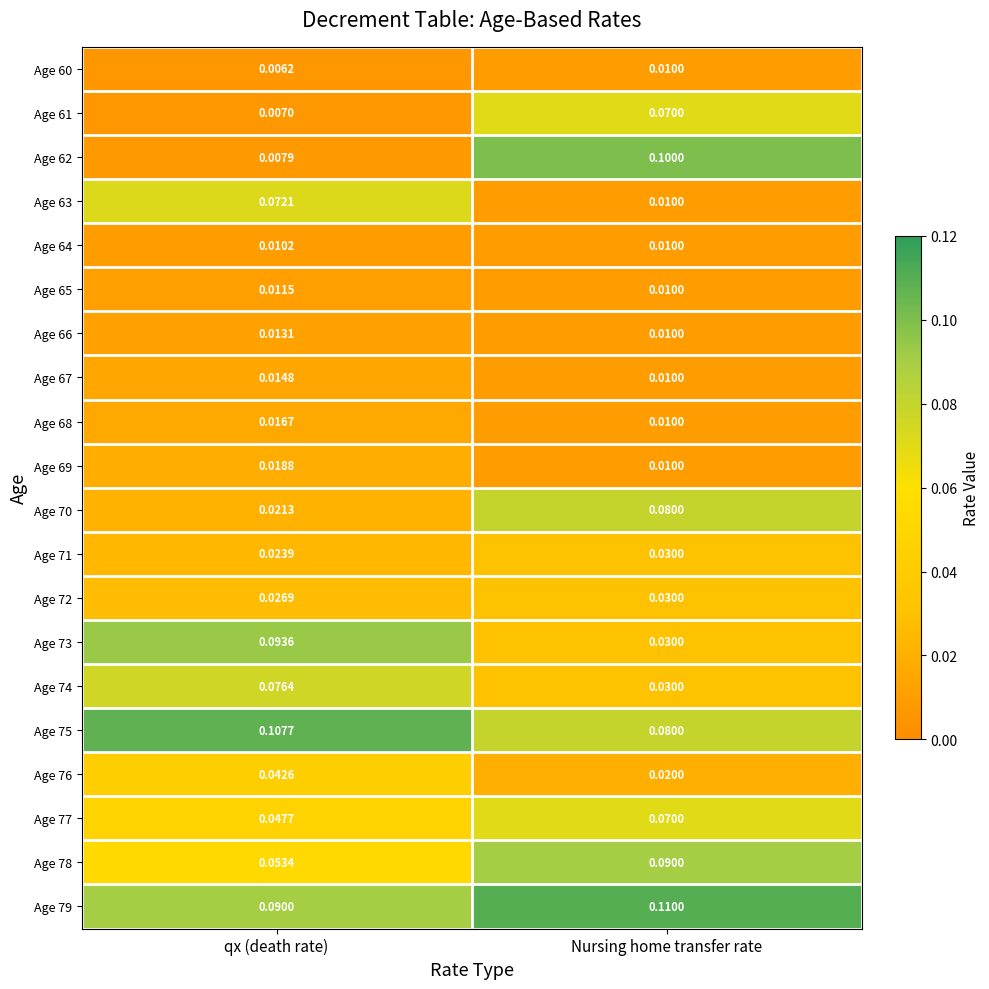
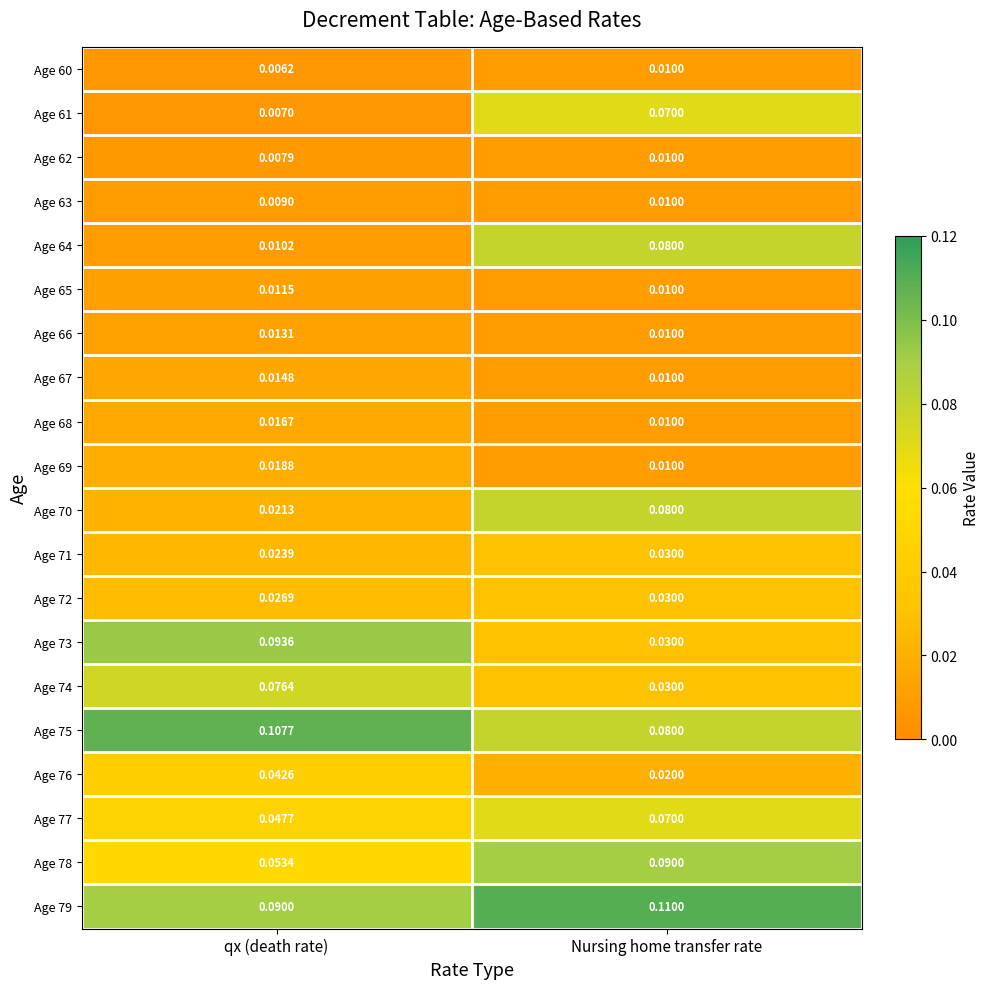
Age 62, Nursing home transfer rate: 0.1000 -> 0.0100
Age 63, qx (death rate): 0.0721 -> 0.0090
Age 64, Nursing home transfer rate: 0.0100 -> 0.0800
